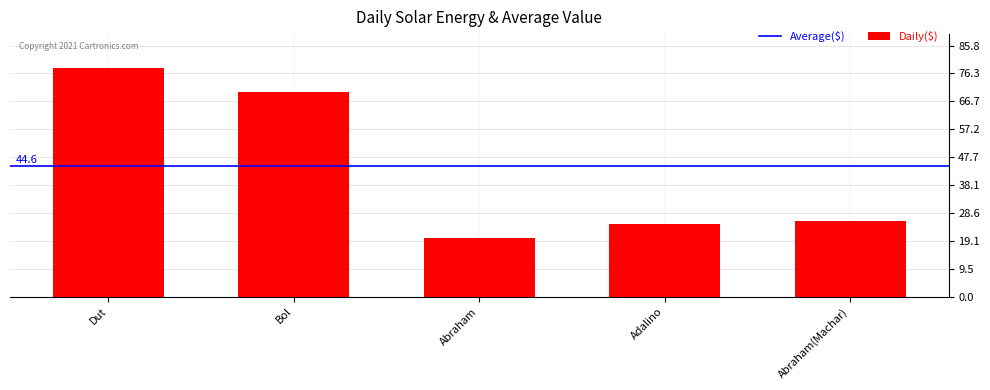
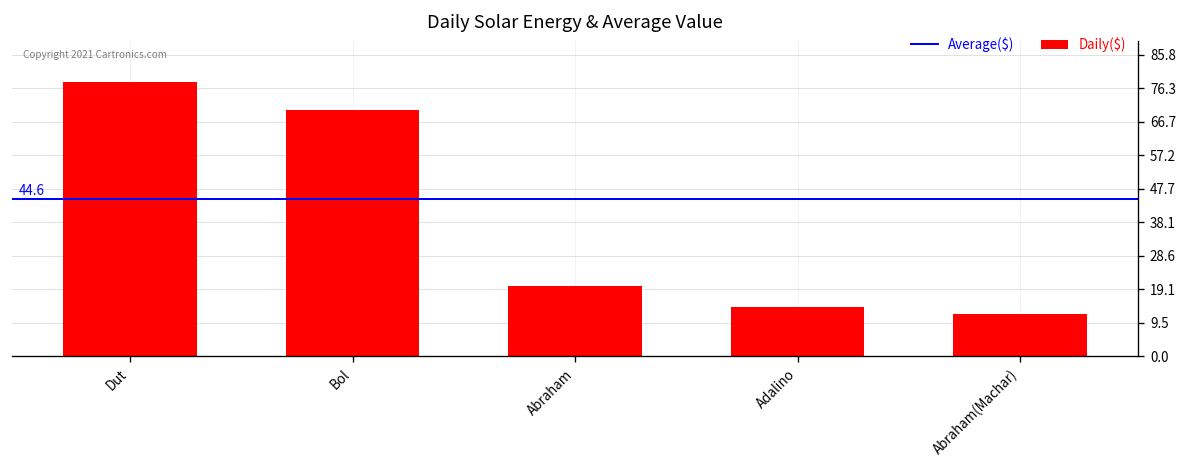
Adalino: 25 -> 14
Abraham(Machar): 26 -> 12
